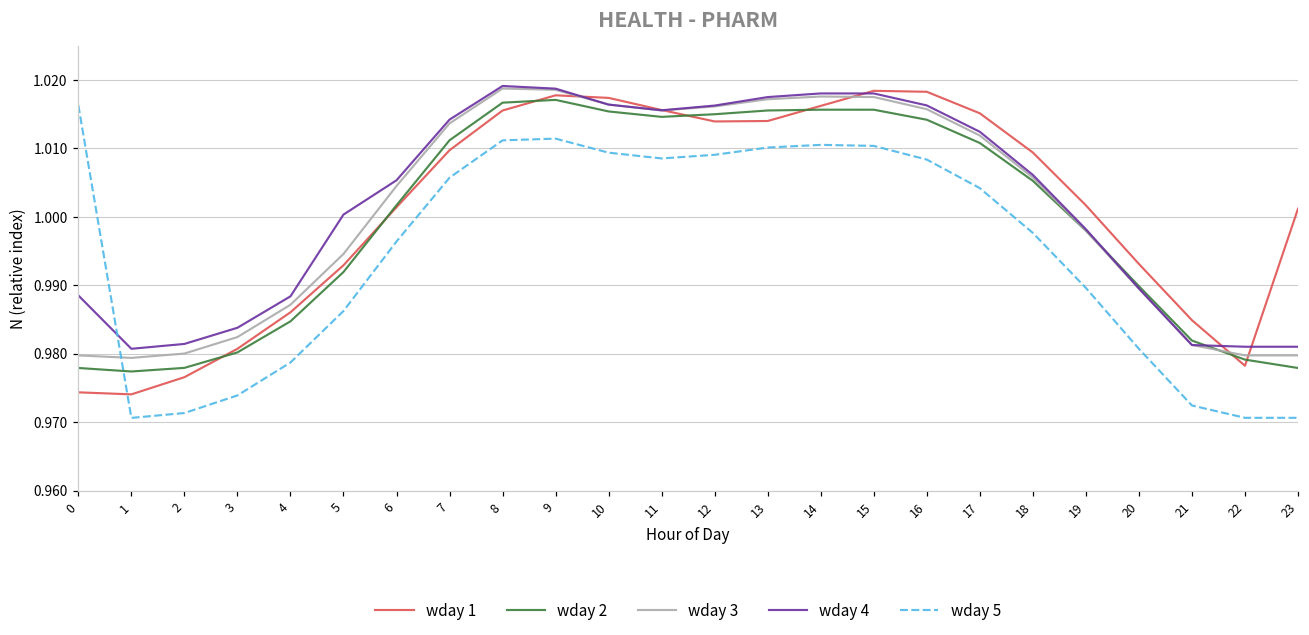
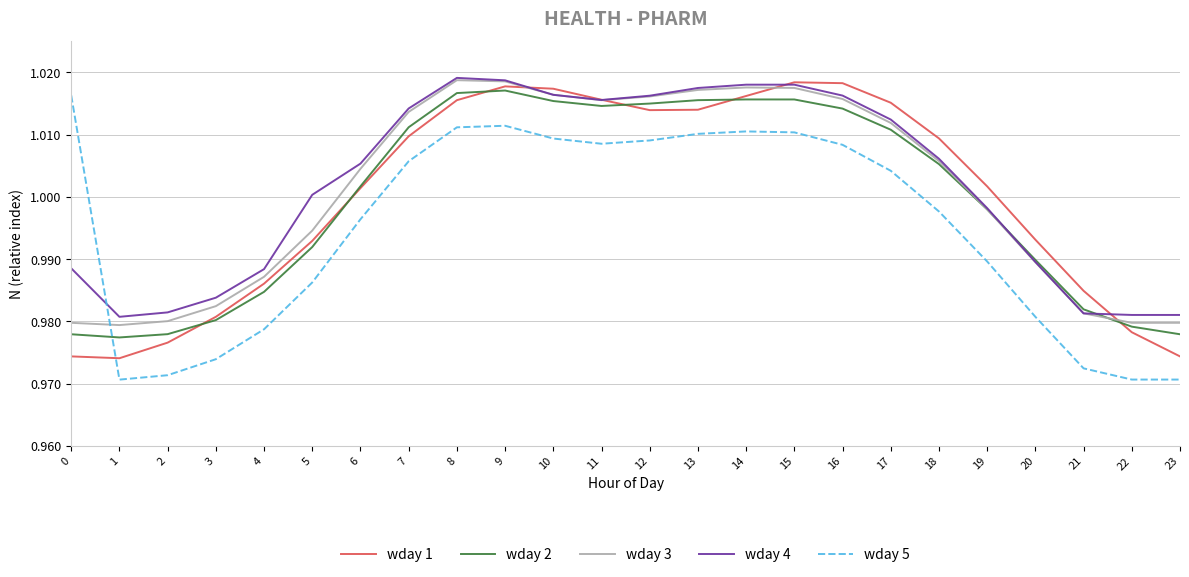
wday 1, 23: 1.001 -> 0.974
